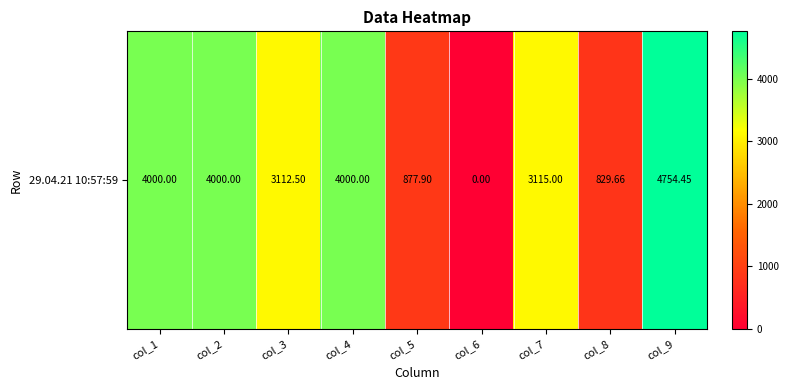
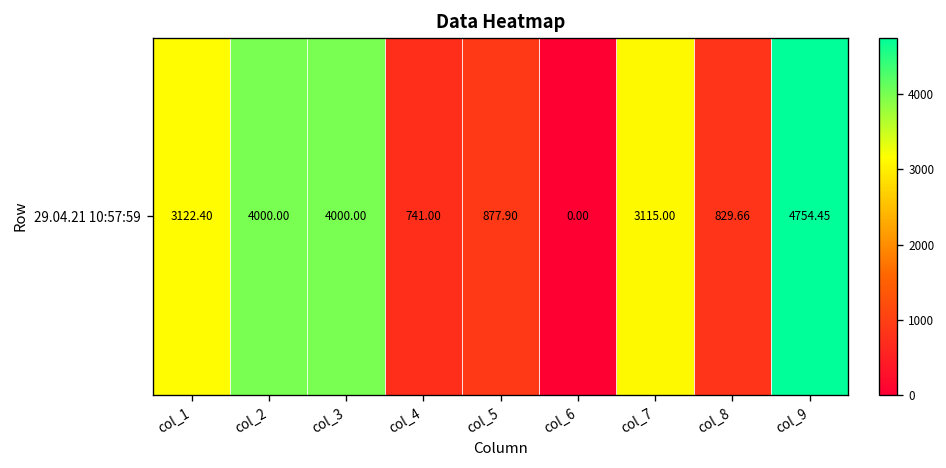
29.04.21 10:57:59, col_1: 4000.00 -> 3122.40
29.04.21 10:57:59, col_3: 3112.50 -> 4000.00
29.04.21 10:57:59, col_4: 4000.00 -> 741.00
